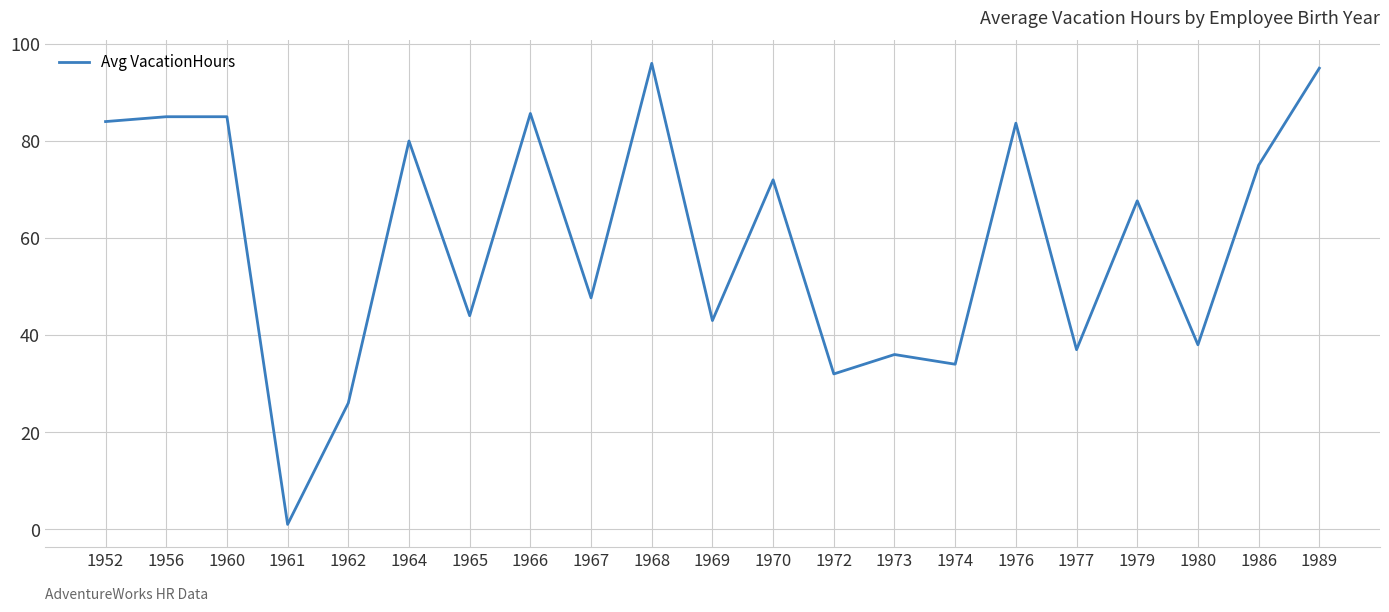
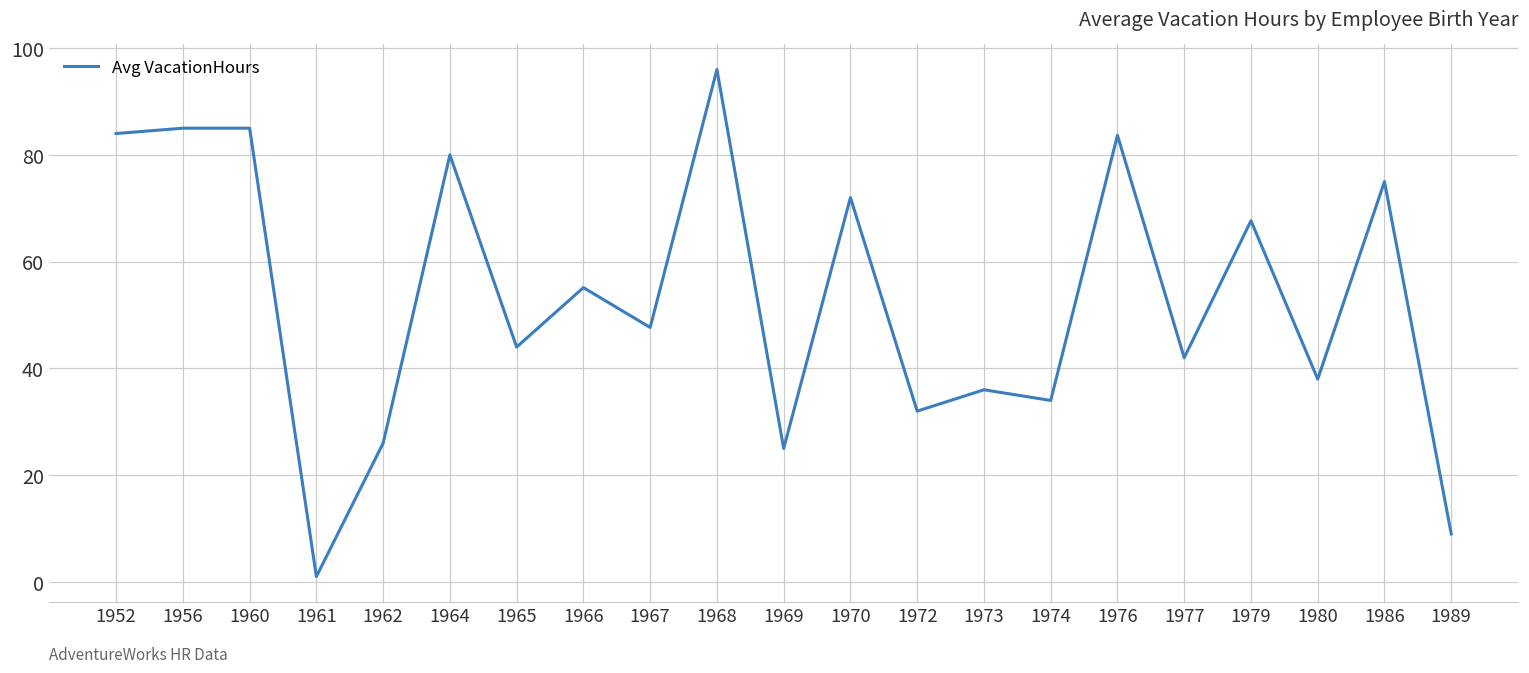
1966: 86 -> 55
1969: 43 -> 25
1977: 37 -> 42
1989: 95 -> 9
